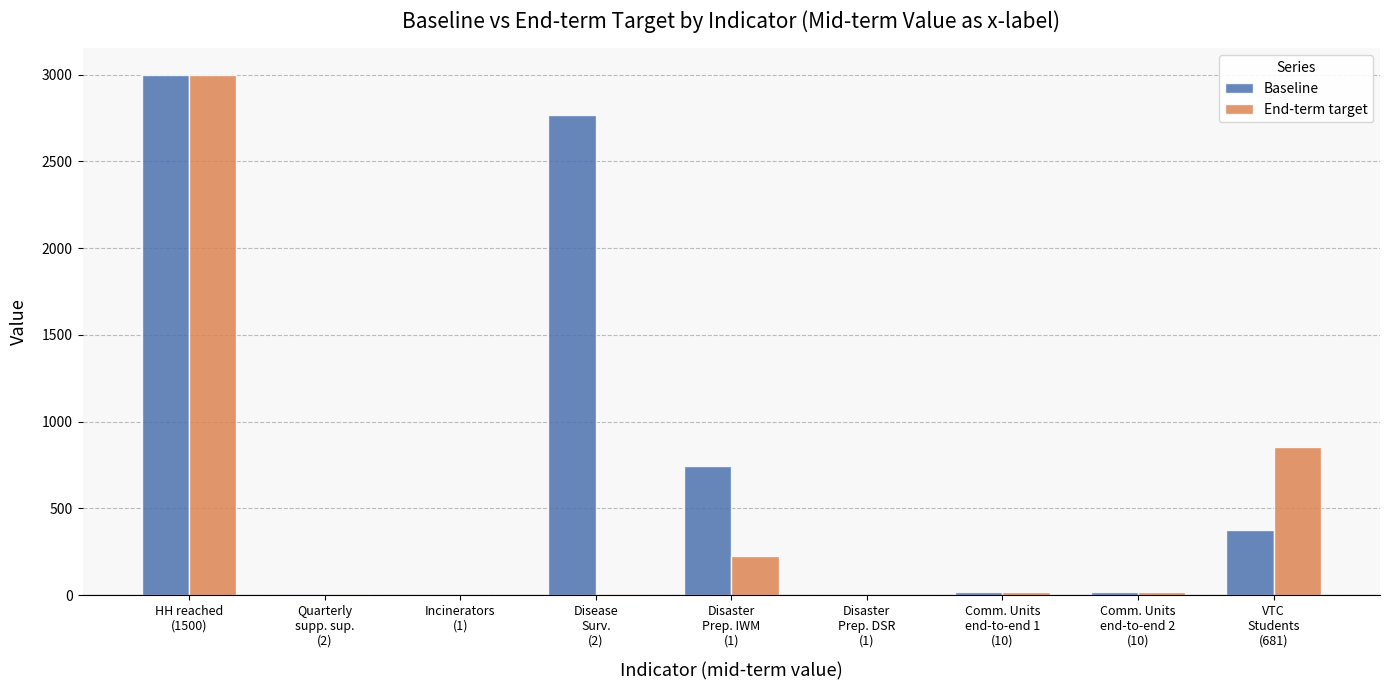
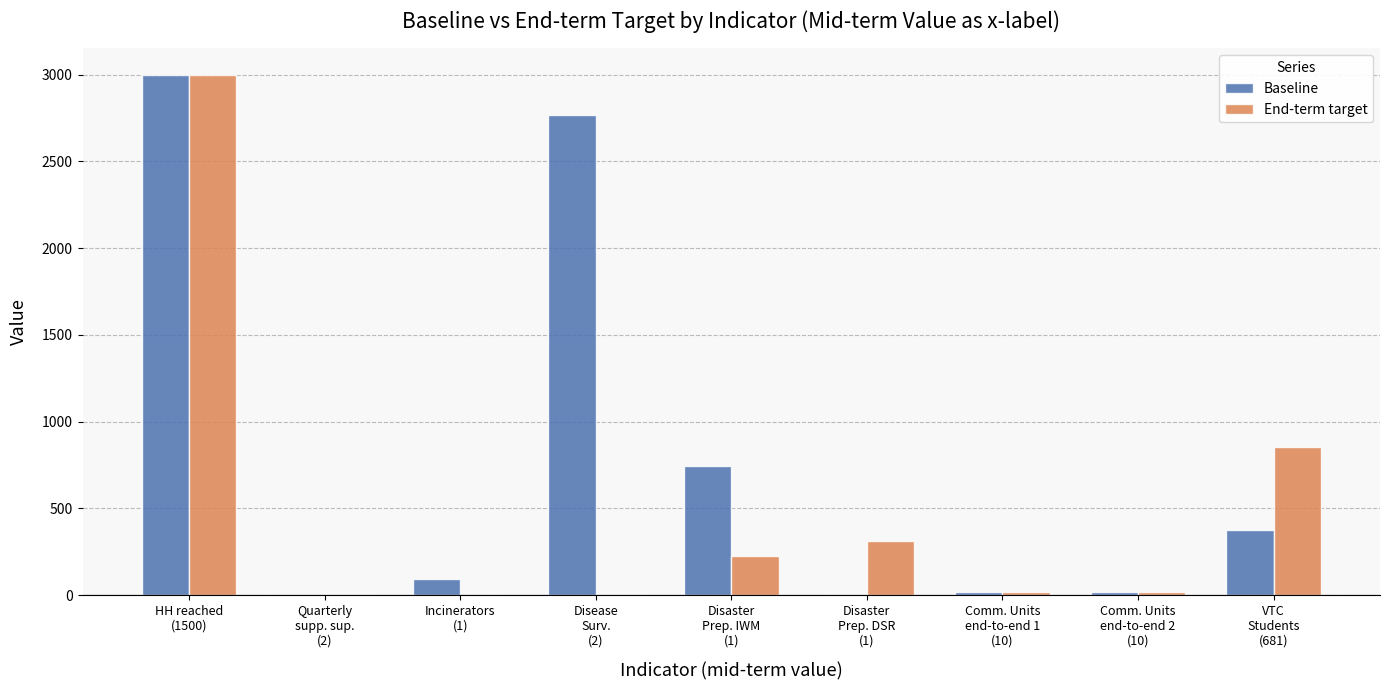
Baseline, Incinerators (1): 0 -> 90
End-term target, Disaster Prep. DSR (1): 0 -> 310
